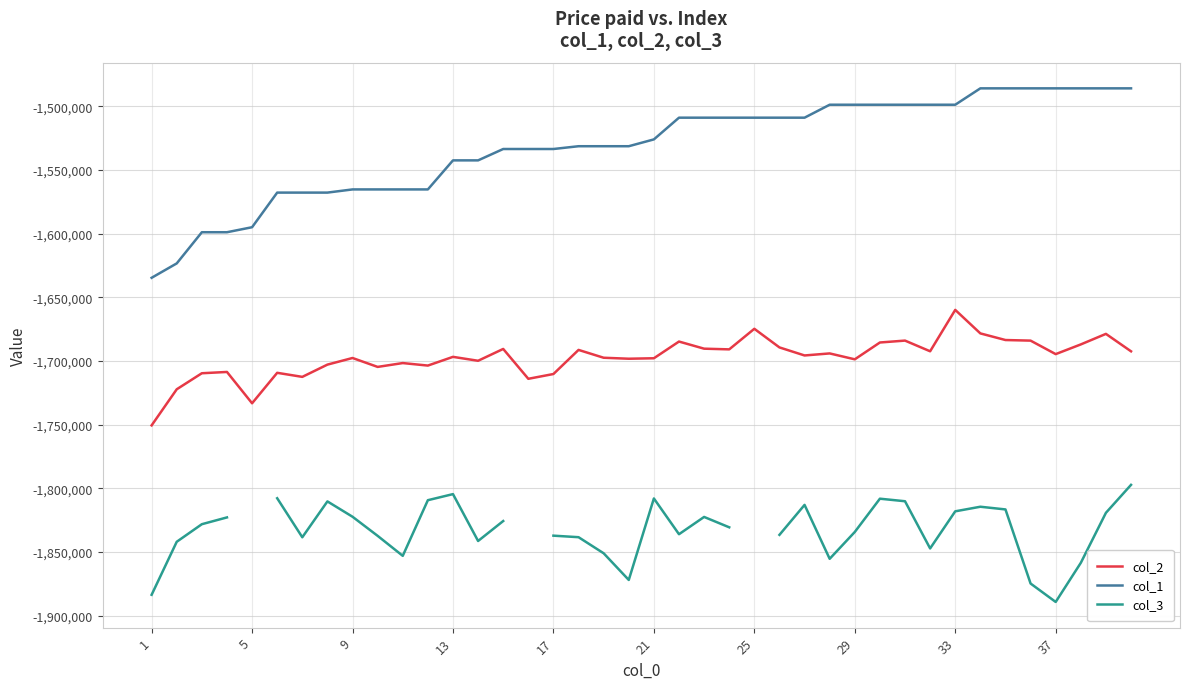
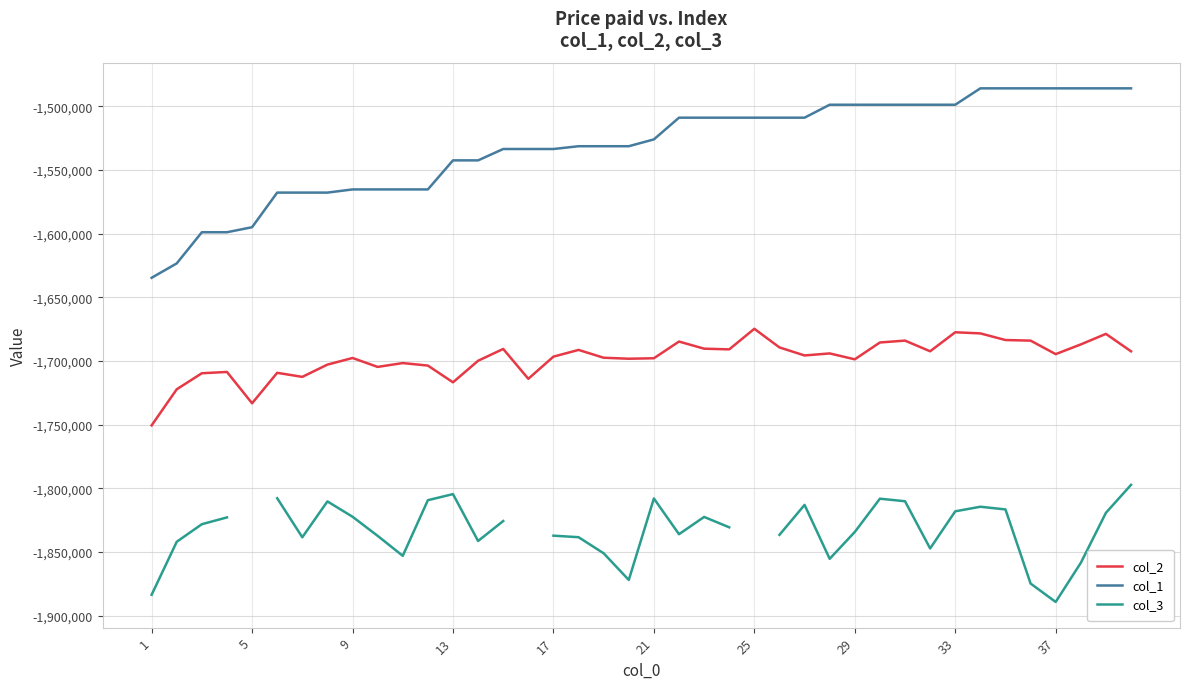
col_2, 13: -1,697,000 -> -1,717,000
col_2, 17: -1,710,000 -> -1,697,000
col_2, 33: -1,660,000 -> -1,678,000
